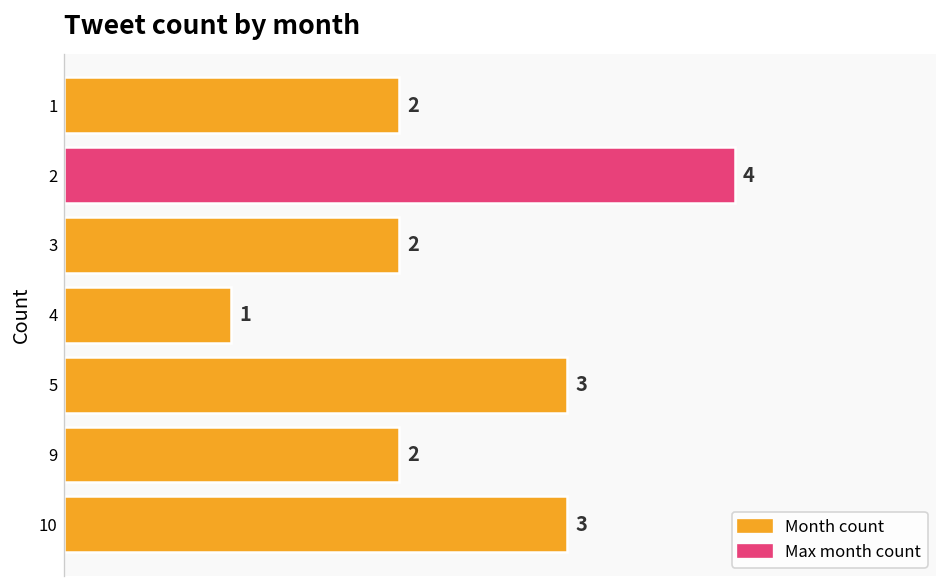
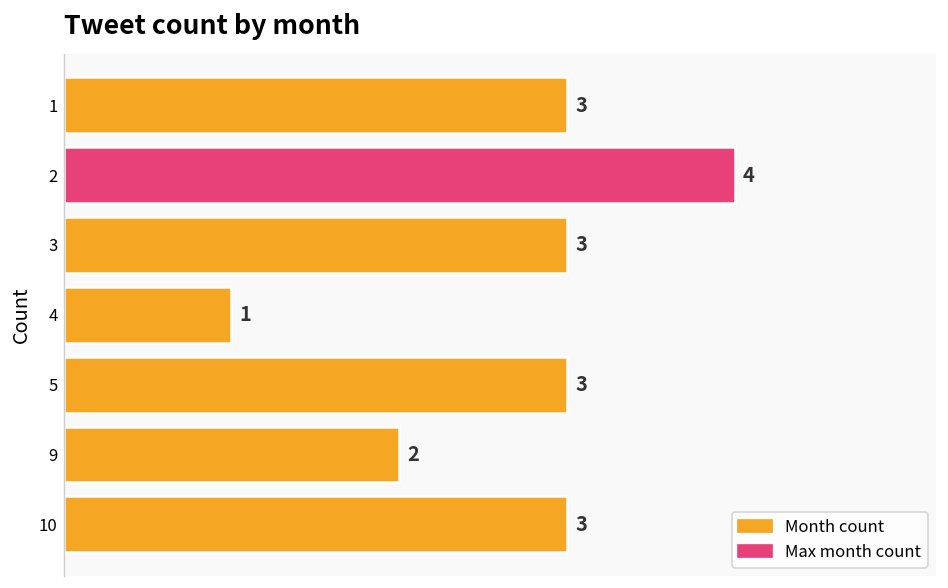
1: 2 -> 3
3: 2 -> 3
